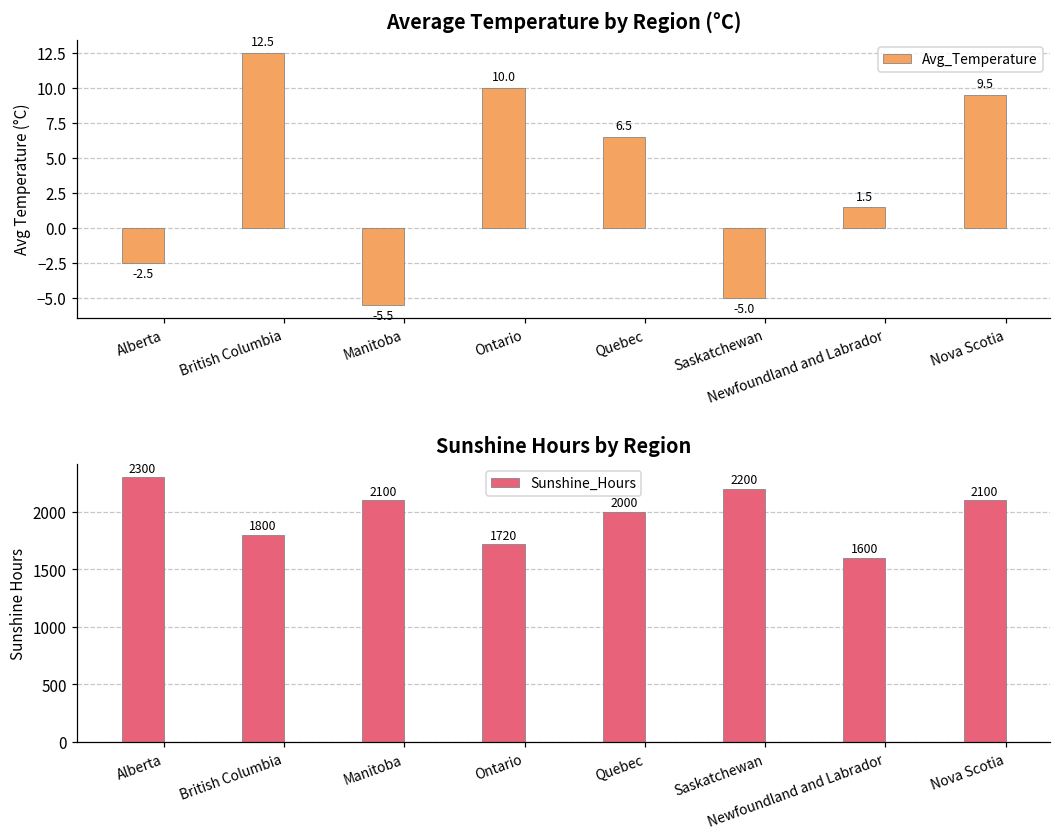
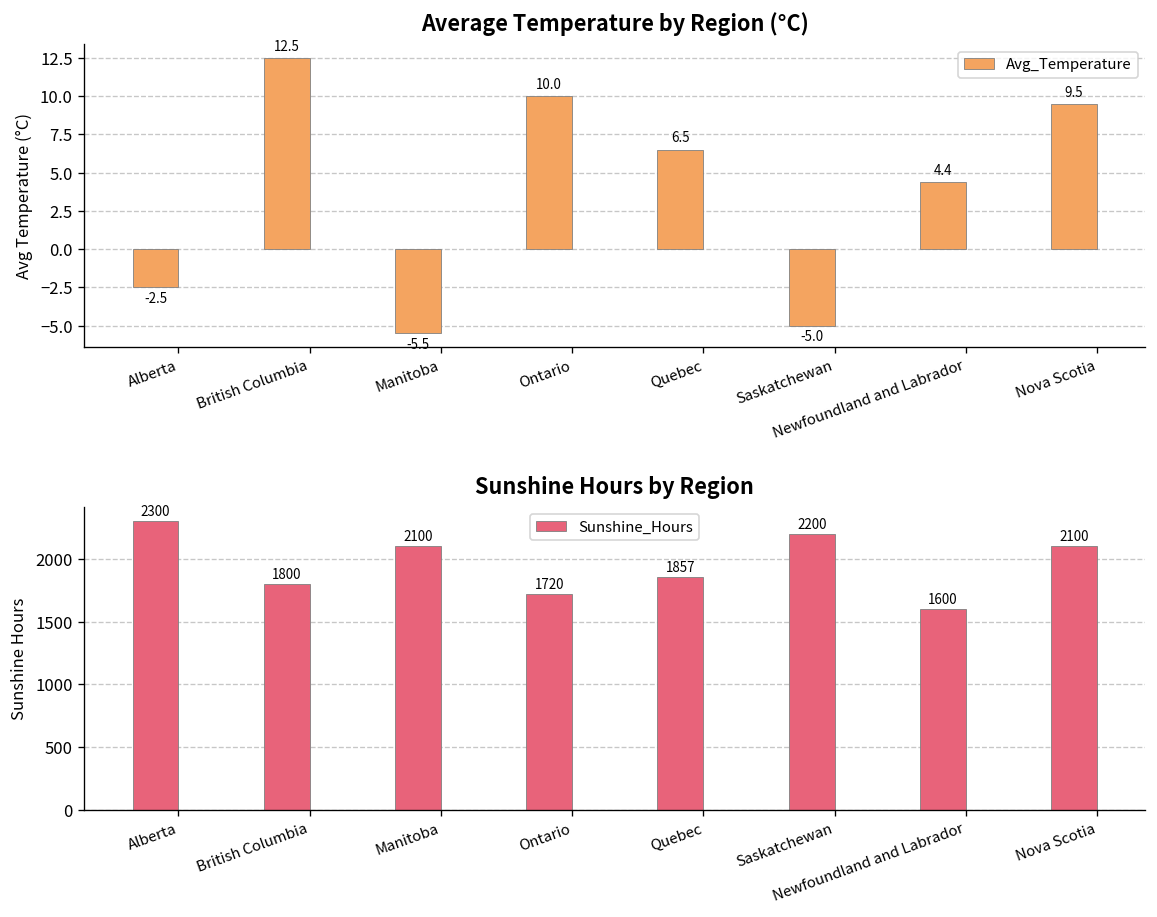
Average Temperature by Region (°C), Newfoundland and Labrador: 1.5 -> 4.4
Sunshine Hours by Region, Quebec: 2000 -> 1857
